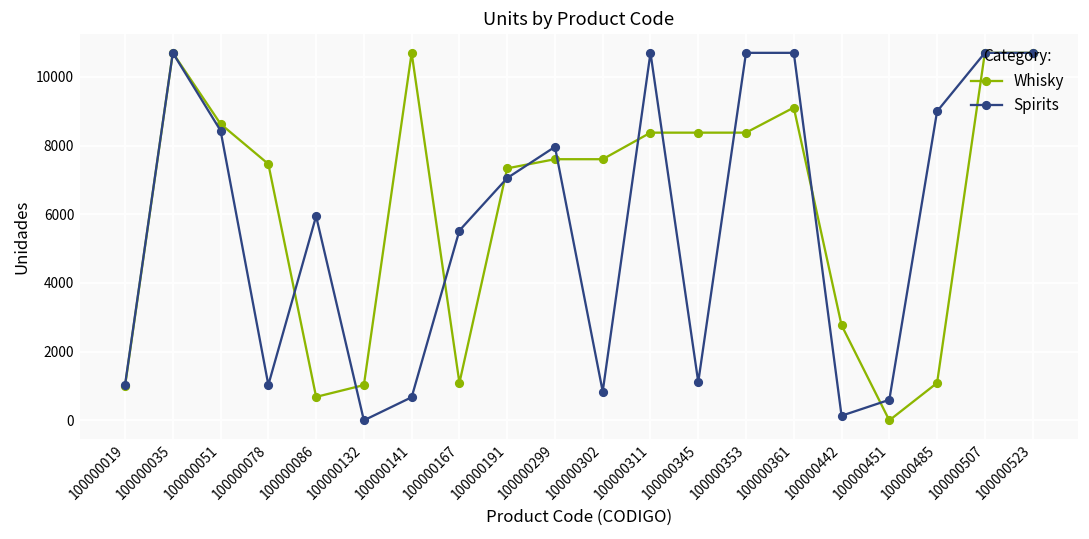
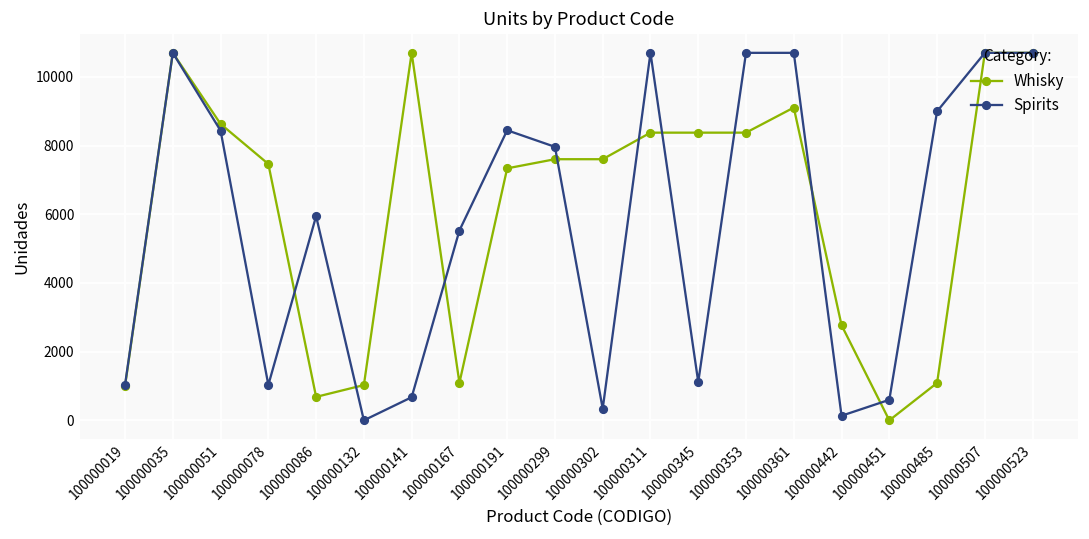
Spirits, 100000191: 7100 -> 8400
Spirits, 100000302: 800 -> 300
